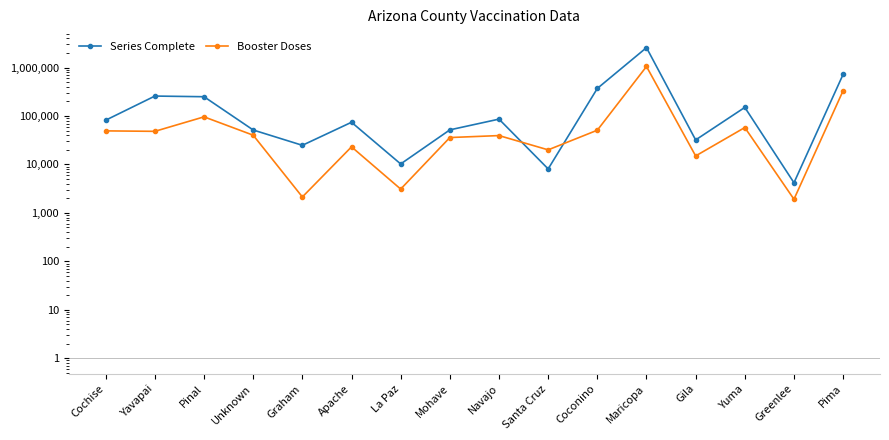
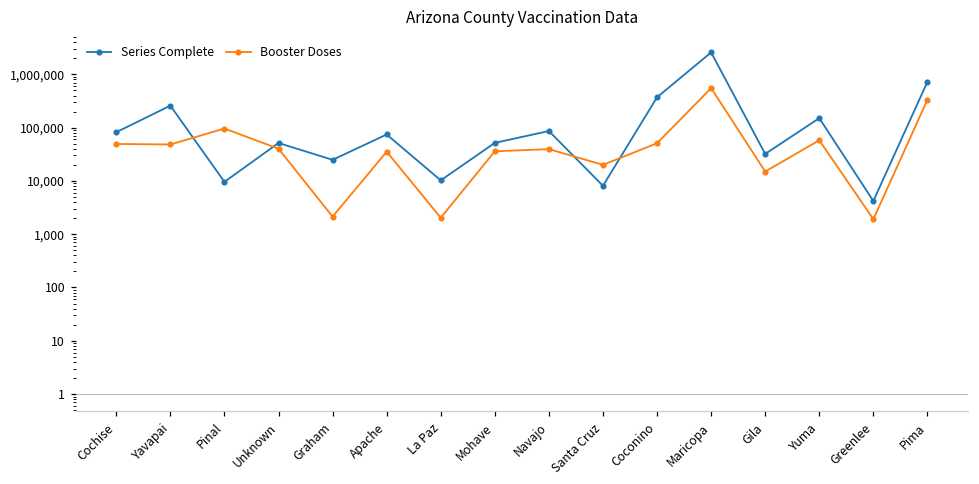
Series Complete, Pinal: 200,000 -> 10,000
Booster Doses, Apache: 20,000 -> 40,000
Booster Doses, La Paz: 3,000 -> 2,000
Booster Doses, Maricopa: 1,100,000 -> 600,000
